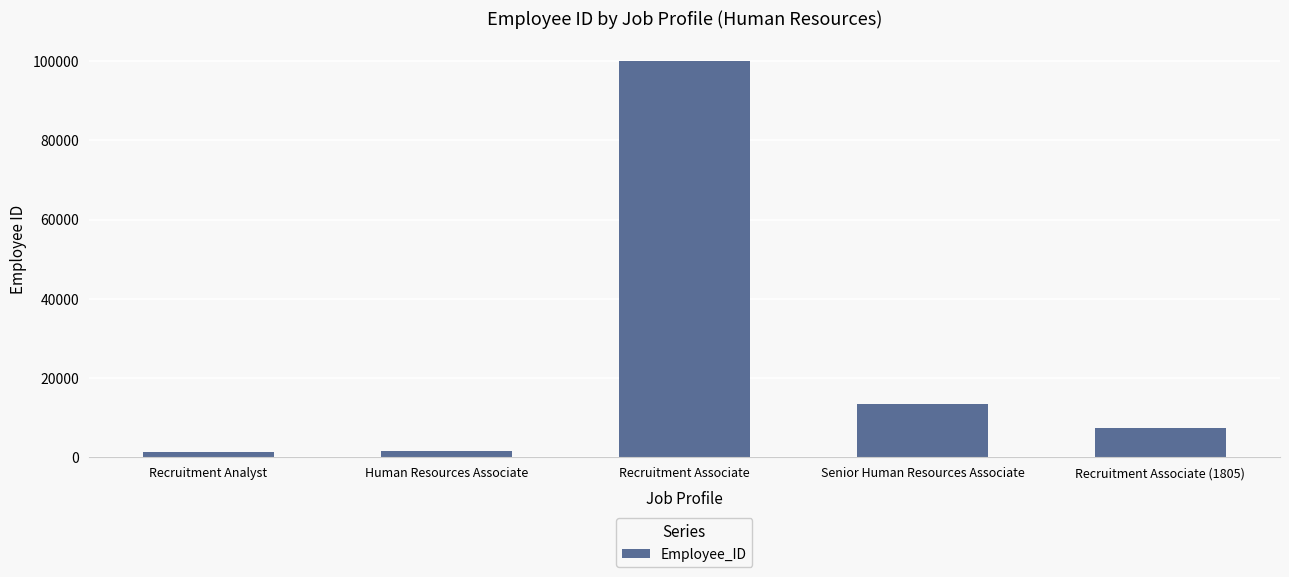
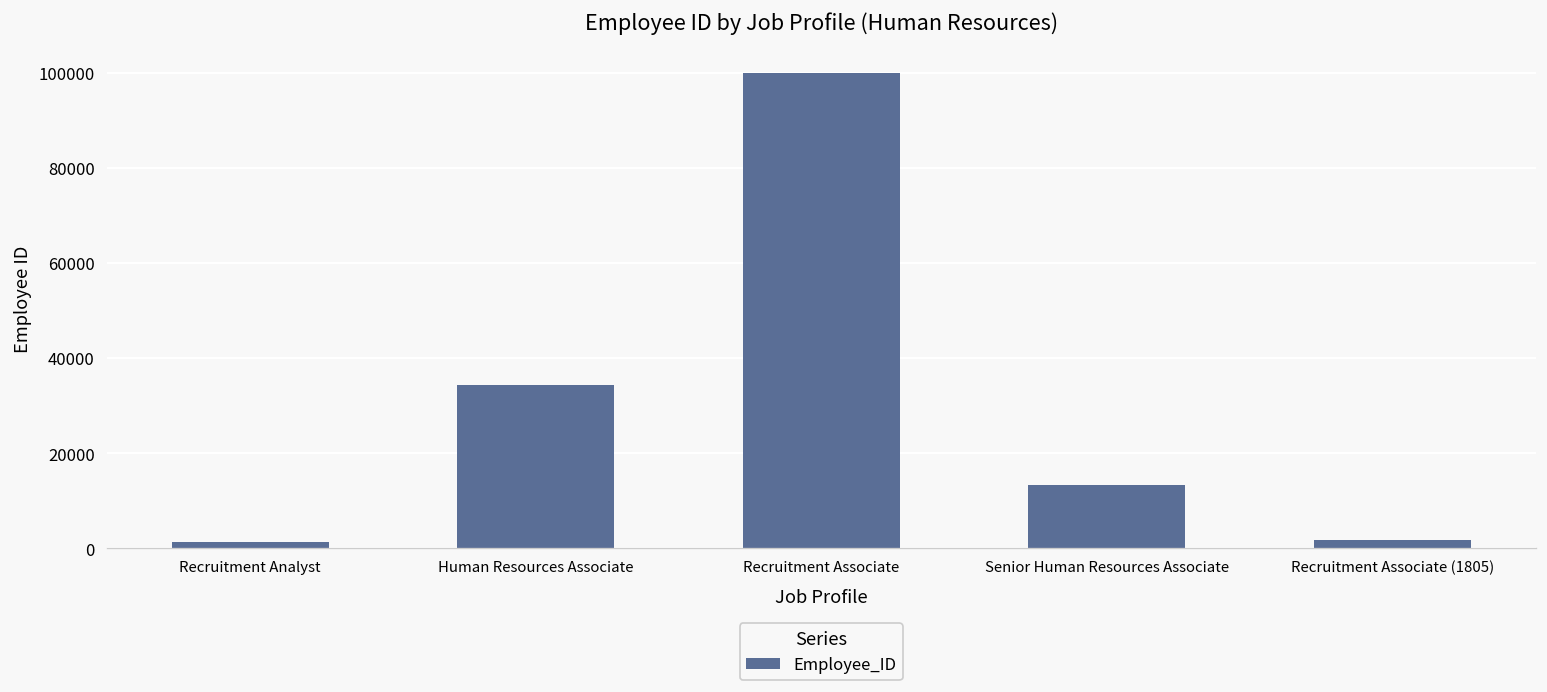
Human Resources Associate: 2000 -> 34000
Recruitment Associate (1805): 8000 -> 2000
